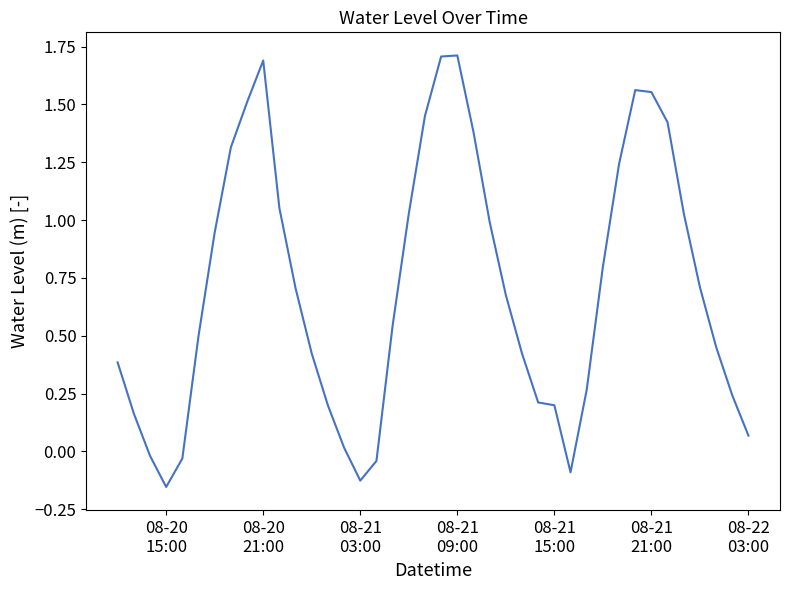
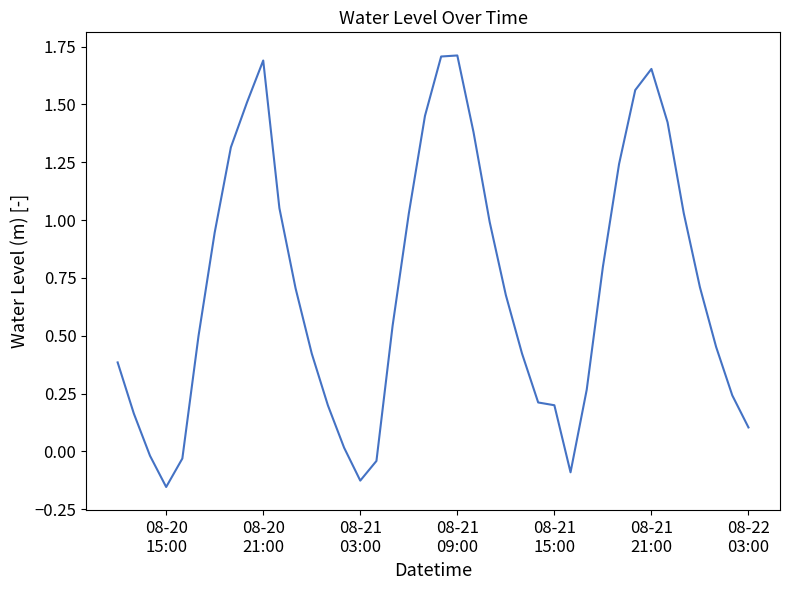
08-21 21:00: 1.55 -> 1.65
08-22 03:00: 0.07 -> 0.10
